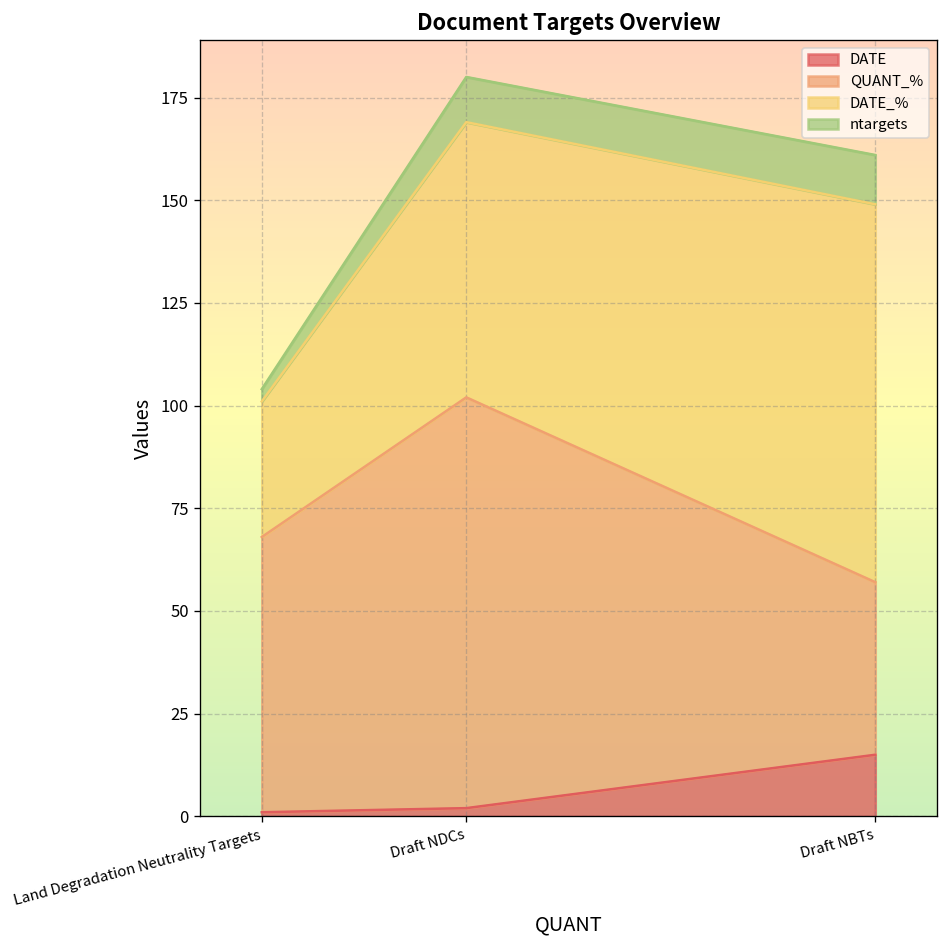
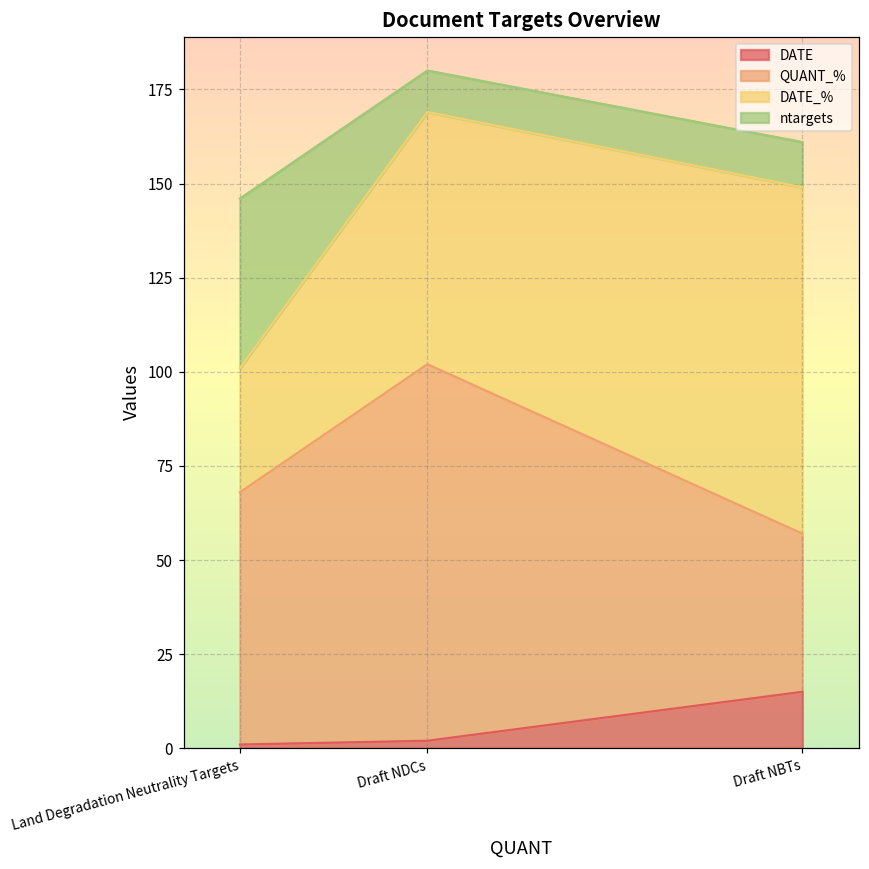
ntargets, Land Degradation Neutrality Targets: 3 -> 45
